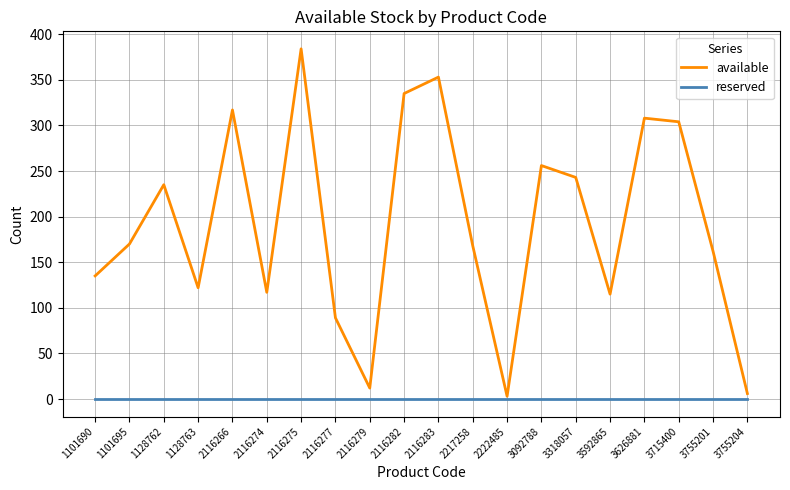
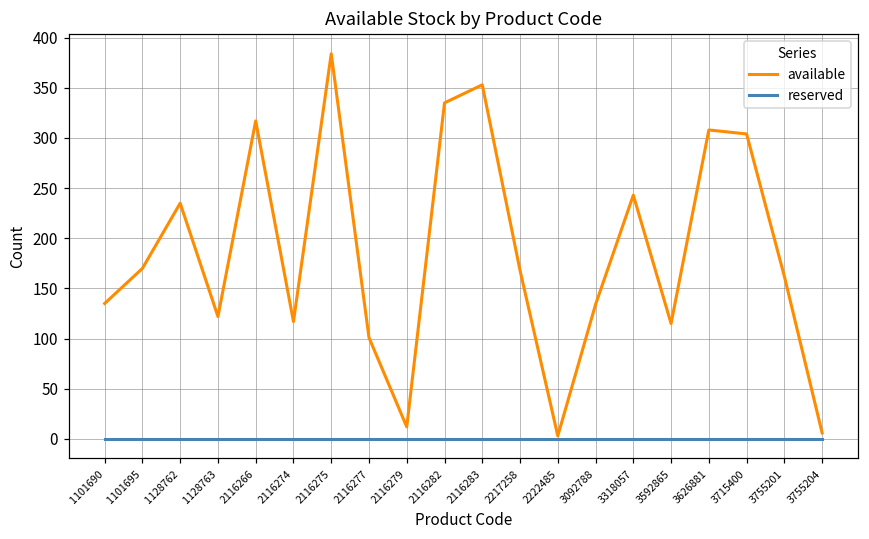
available, 2116277: 90 -> 100
available, 3092788: 260 -> 130
